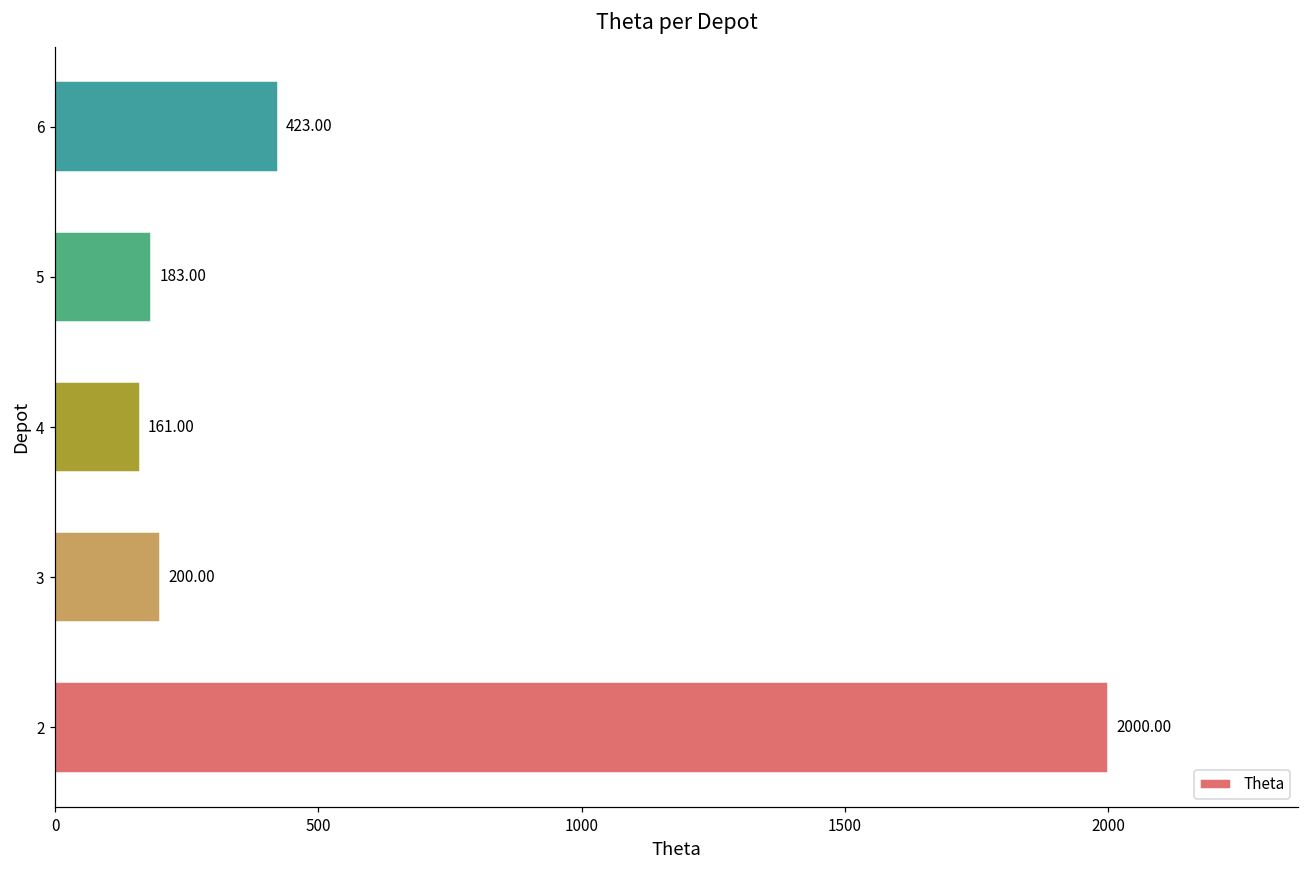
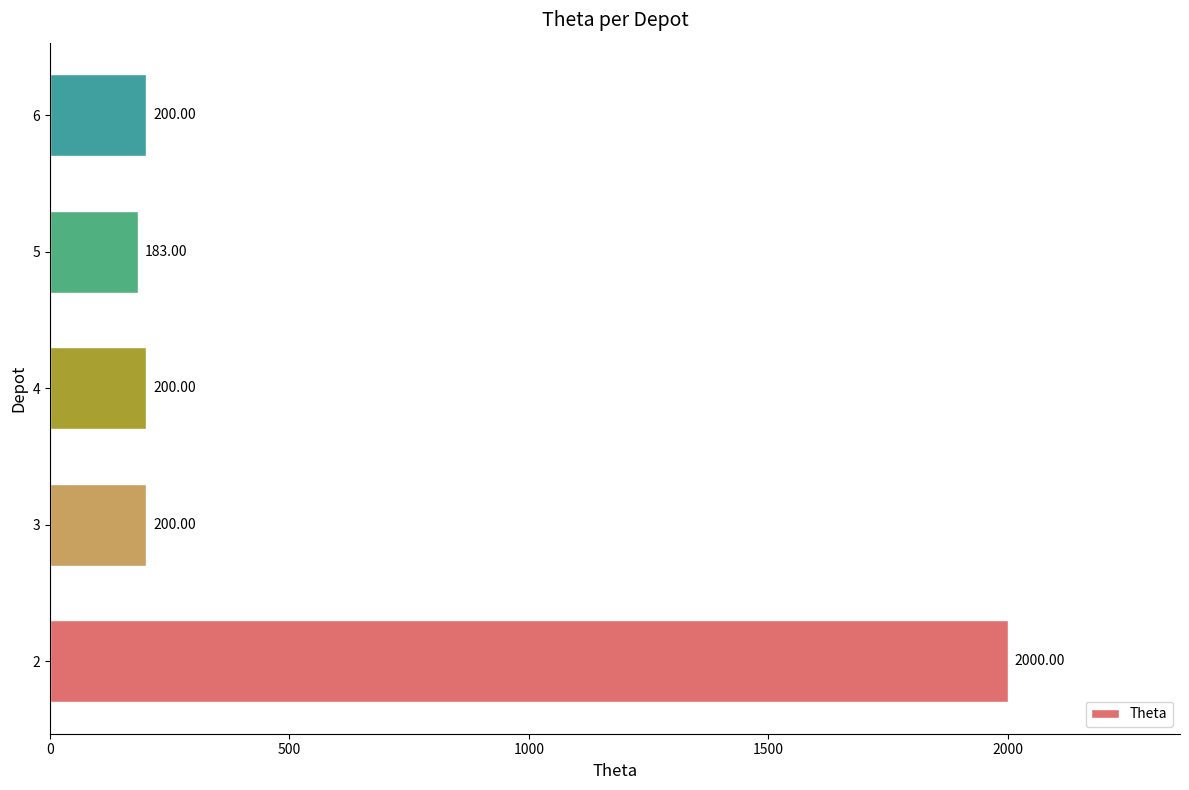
6: 423.00 -> 200.00
4: 161.00 -> 200.00
